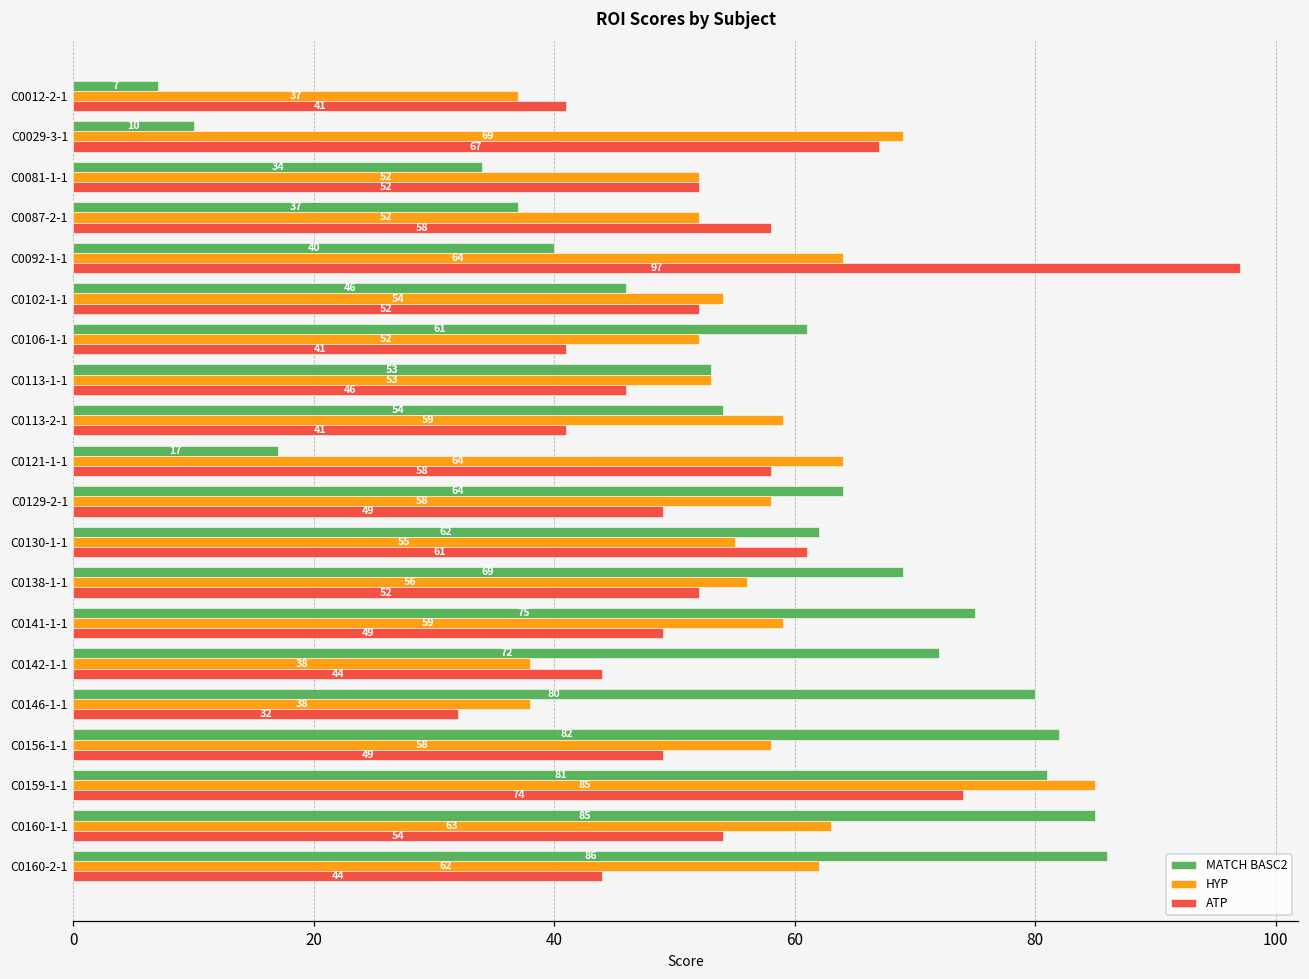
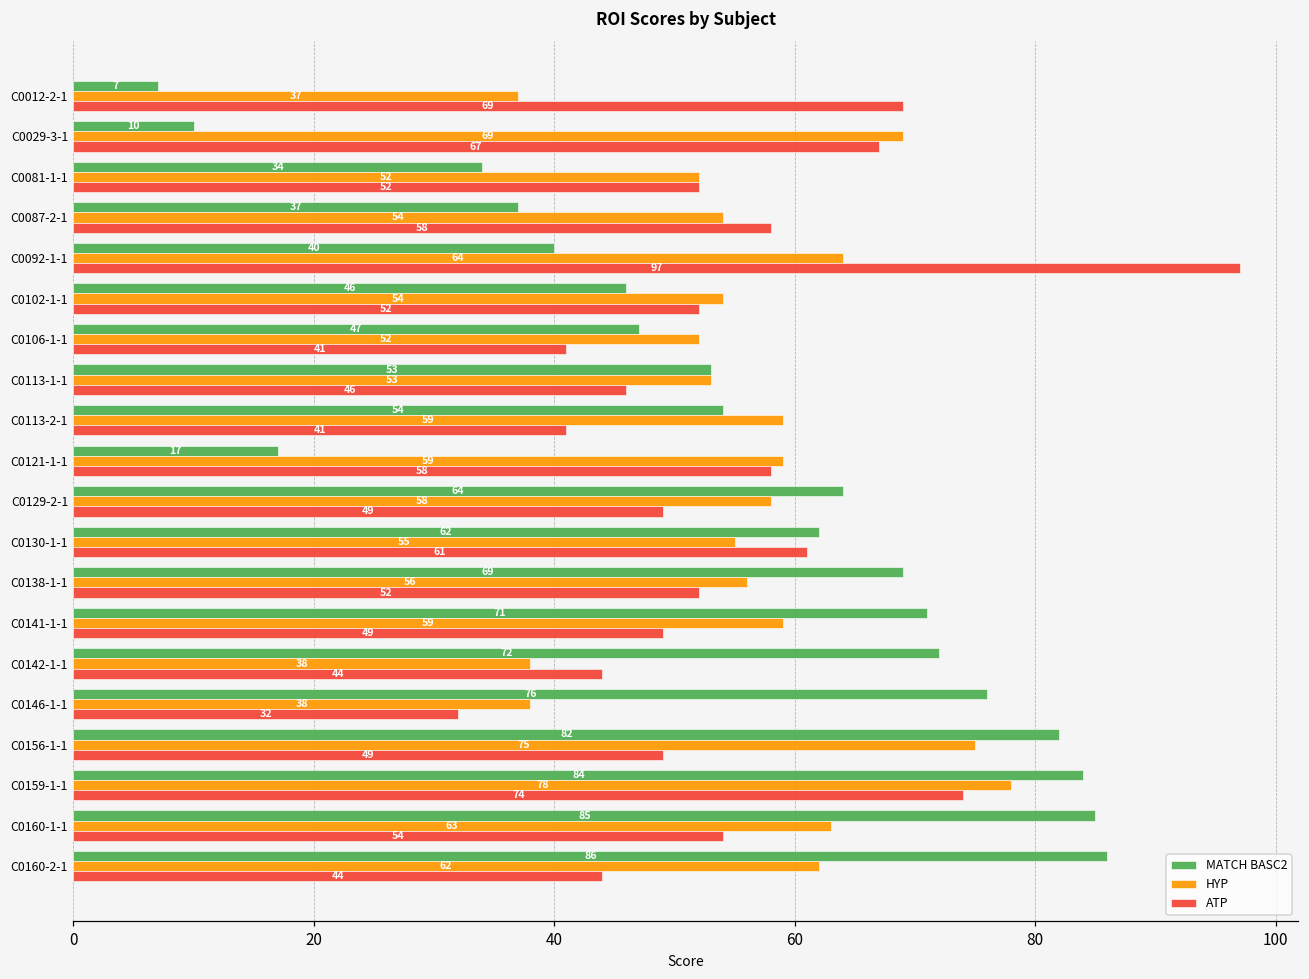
ATP, C0012-2-1: 41 -> 69
HYP, C0087-2-1: 52 -> 54
MATCH BASC2, C0106-1-1: 61 -> 47
HYP, C0121-1-1: 64 -> 59
MATCH BASC2, C0141-1-1: 75 -> 71
MATCH BASC2, C0146-1-1: 80 -> 76
HYP, C0156-1-1: 58 -> 75
MATCH BASC2, C0159-1-1: 81 -> 84
HYP, C0159-1-1: 85 -> 78
